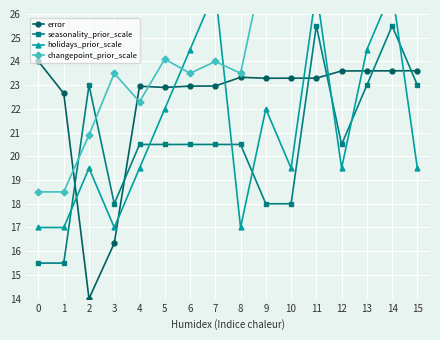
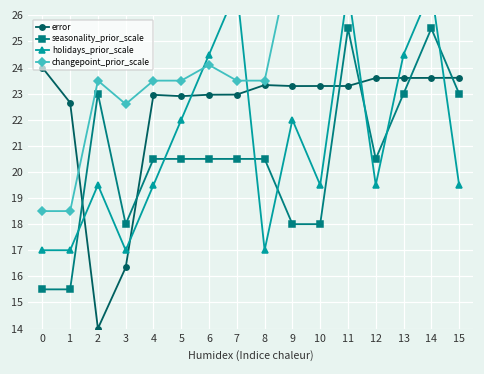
changepoint_prior_scale, 2: 20.9 -> 23.5
changepoint_prior_scale, 3: 23.5 -> 22.6
changepoint_prior_scale, 4: 22.3 -> 23.5
changepoint_prior_scale, 5: 24.1 -> 23.5
changepoint_prior_scale, 6: 23.5 -> 24.1
changepoint_prior_scale, 7: 24.0 -> 23.5
